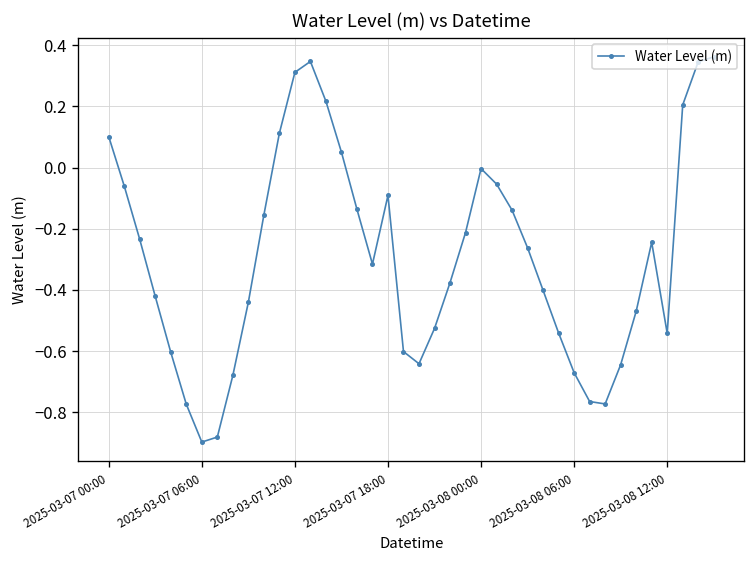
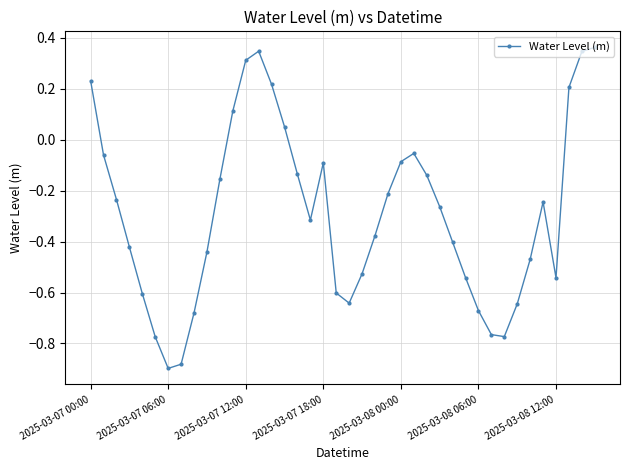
2025-03-07 00:00: 0.10 -> 0.23
2025-03-08 00:00: 0.00 -> -0.09
